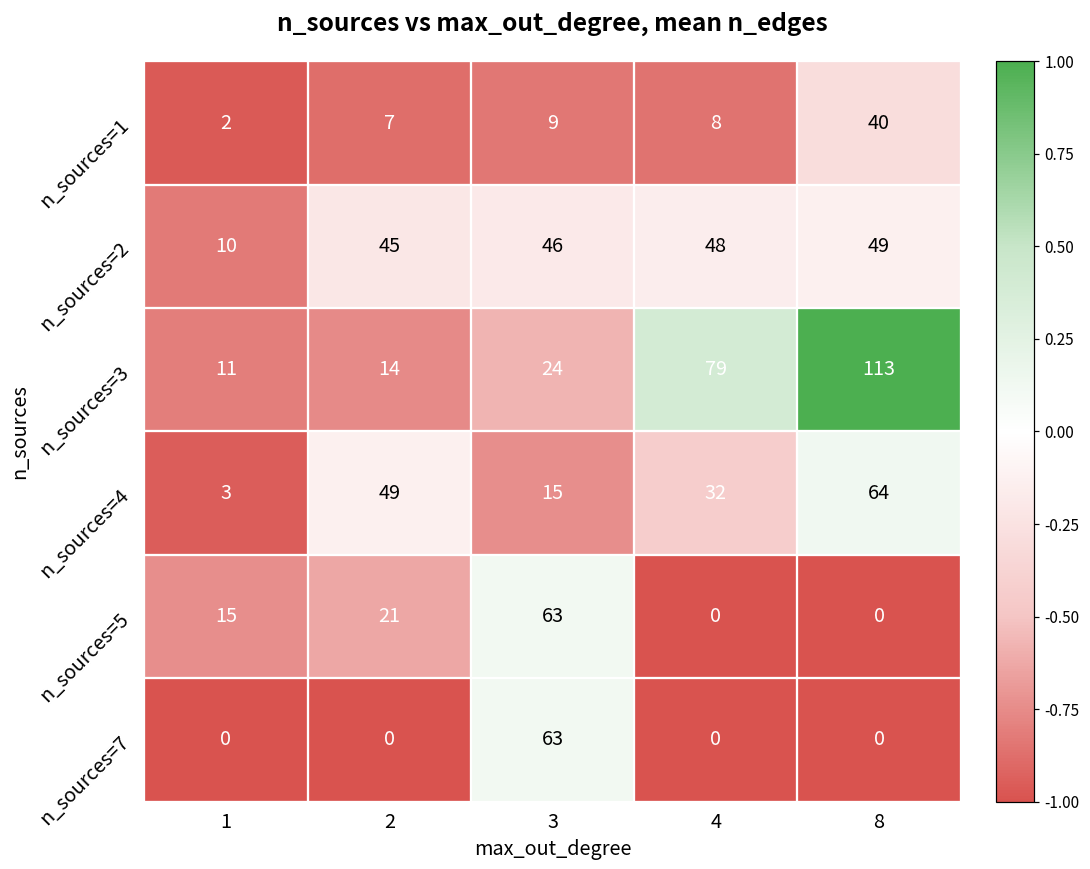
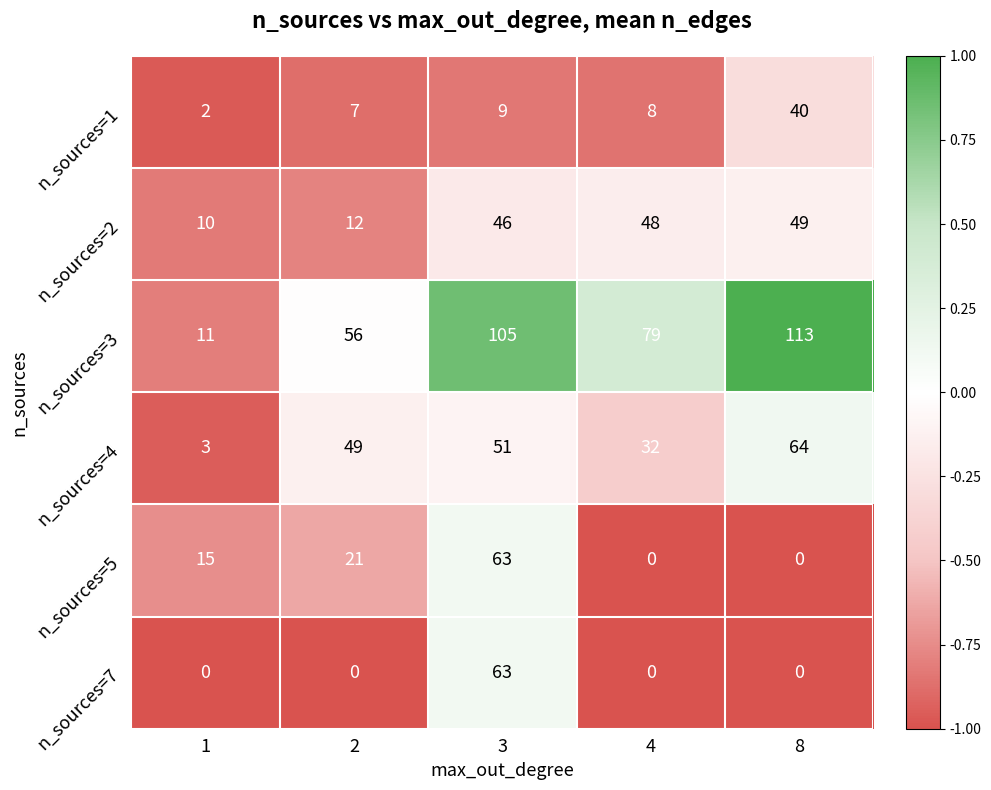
n_sources=2, 2: 45 -> 12
n_sources=3, 2: 14 -> 56
n_sources=3, 3: 24 -> 105
n_sources=4, 3: 15 -> 51
